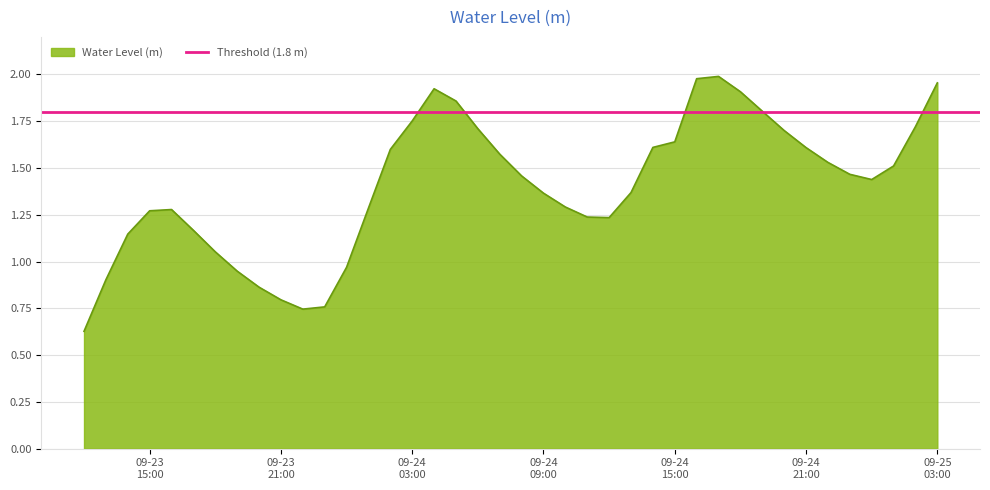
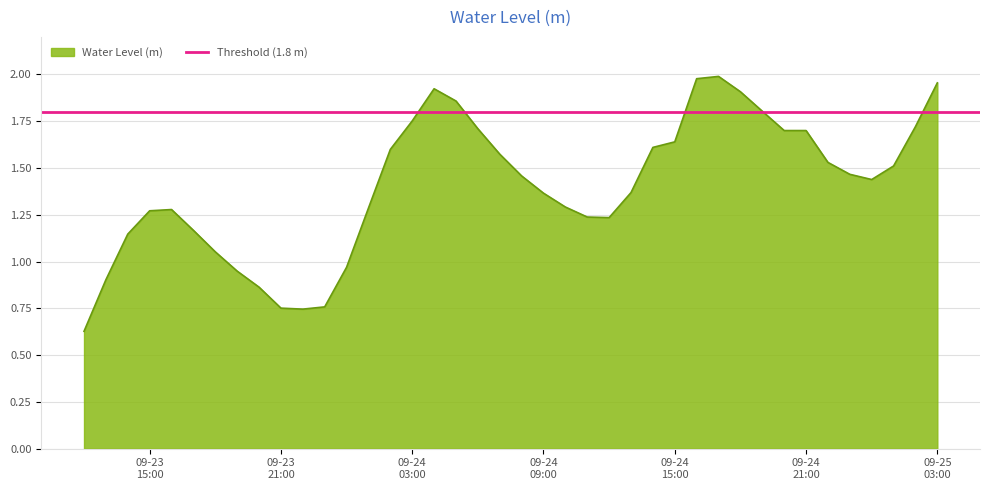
09-23 21:00: 0.80 -> 0.75
09-24 21:00: 1.61 -> 1.70
